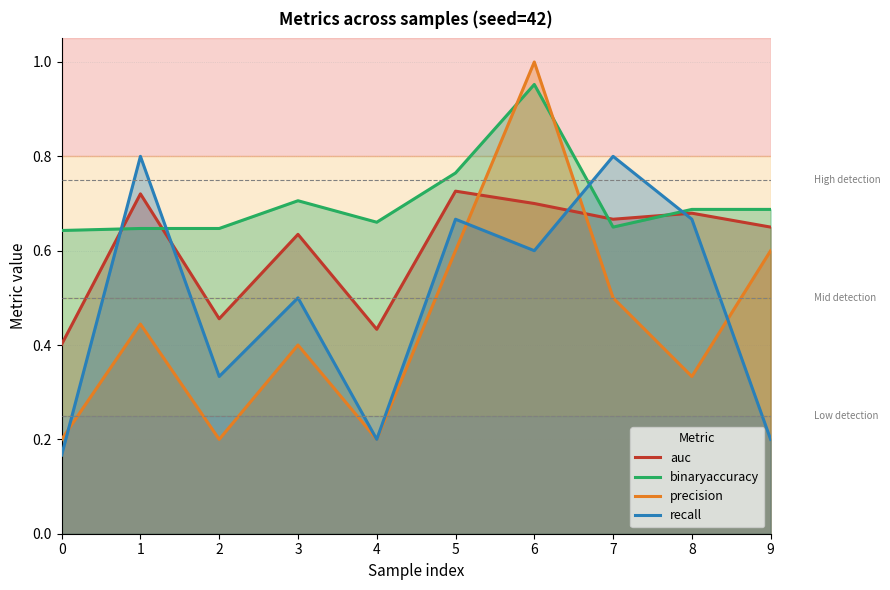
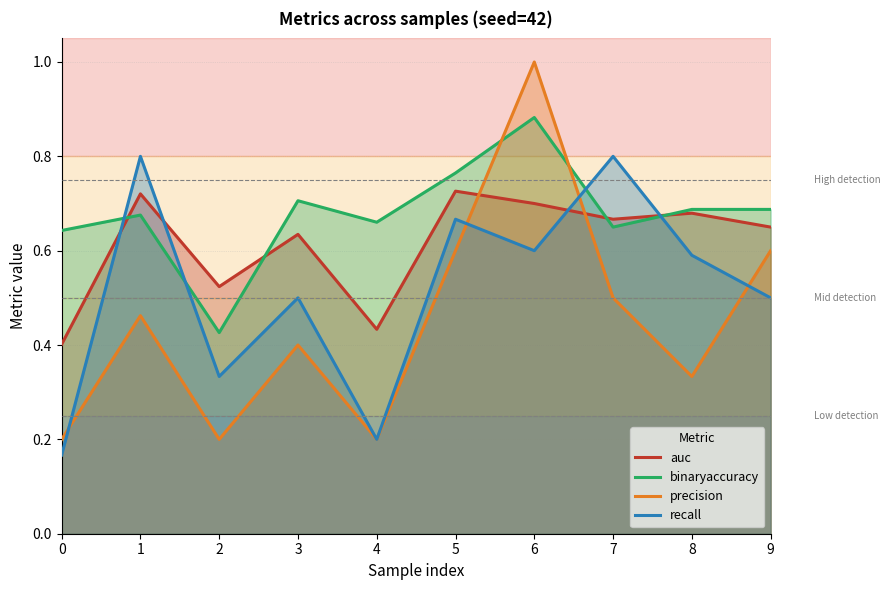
binaryaccuracy, 1: 0.65 -> 0.68
precision, 1: 0.44 -> 0.46
auc, 2: 0.46 -> 0.52
binaryaccuracy, 2: 0.65 -> 0.43
binaryaccuracy, 6: 0.95 -> 0.88
recall, 8: 0.67 -> 0.59
recall, 9: 0.2 -> 0.5
